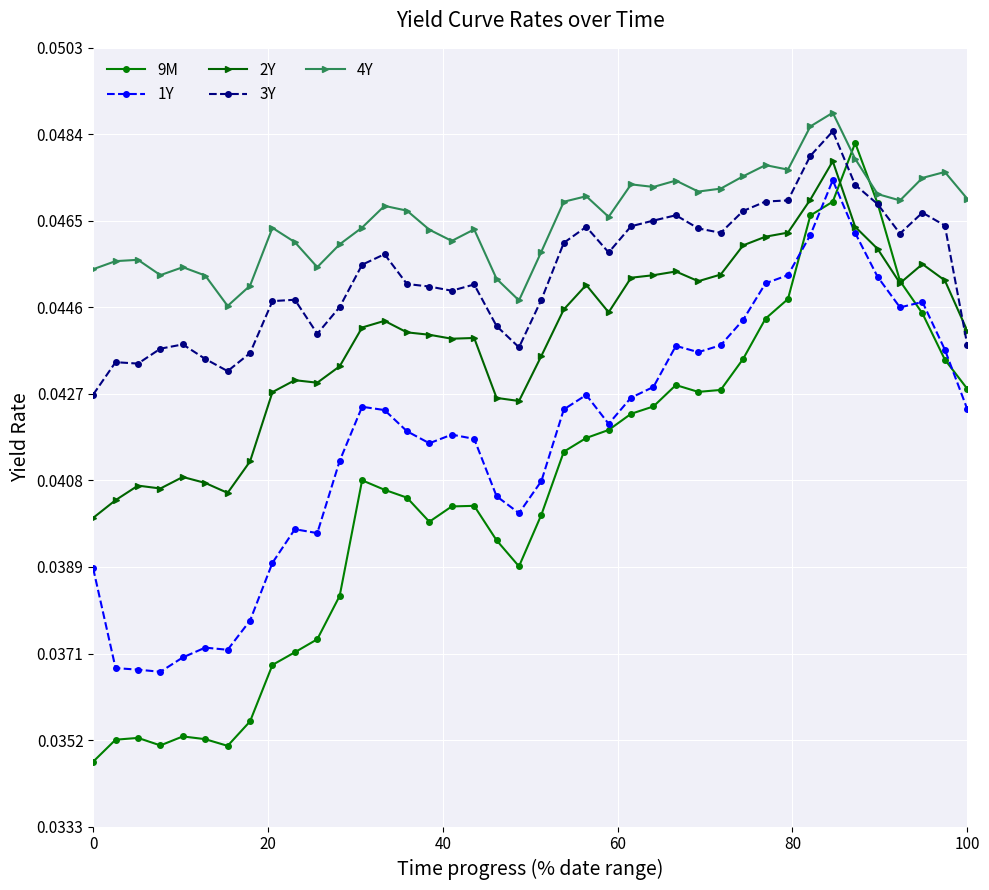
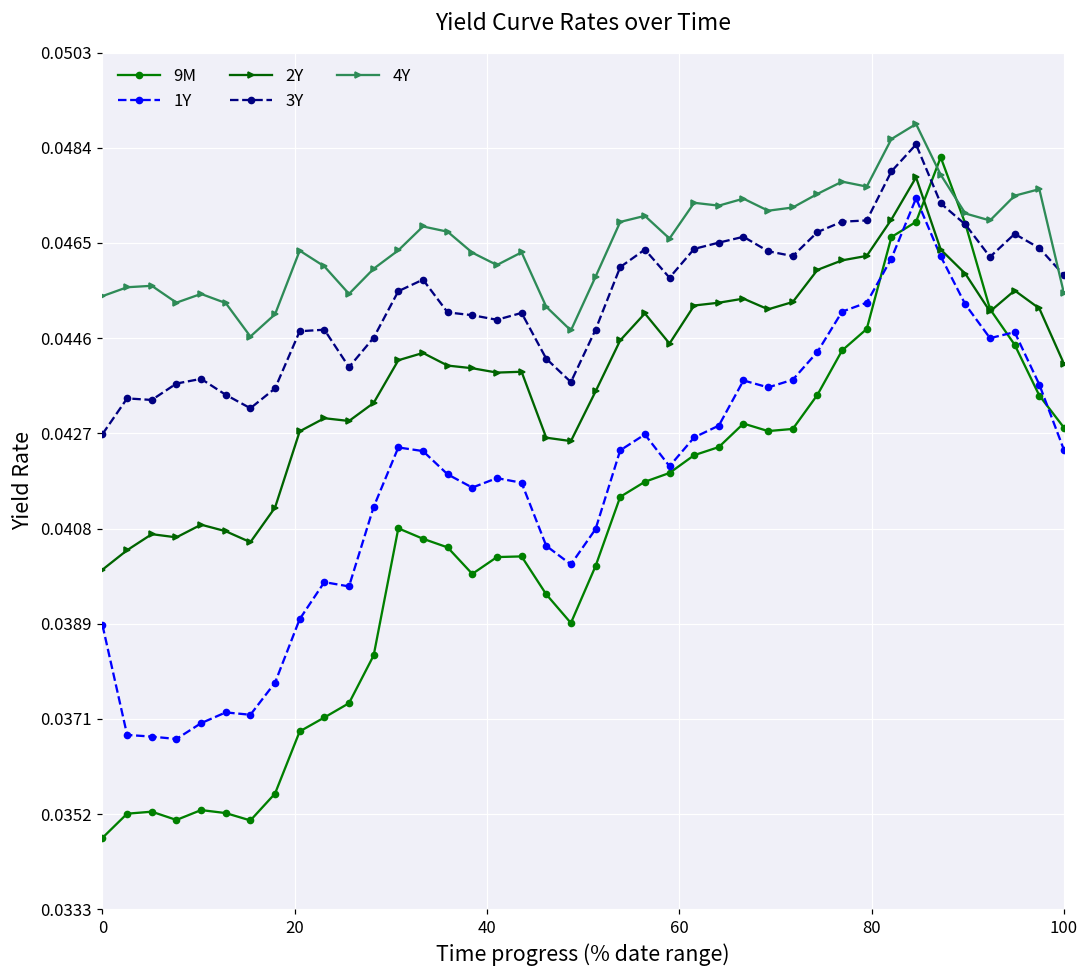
3Y, 100: 0.0438 -> 0.0459
4Y, 100: 0.0470 -> 0.0455
